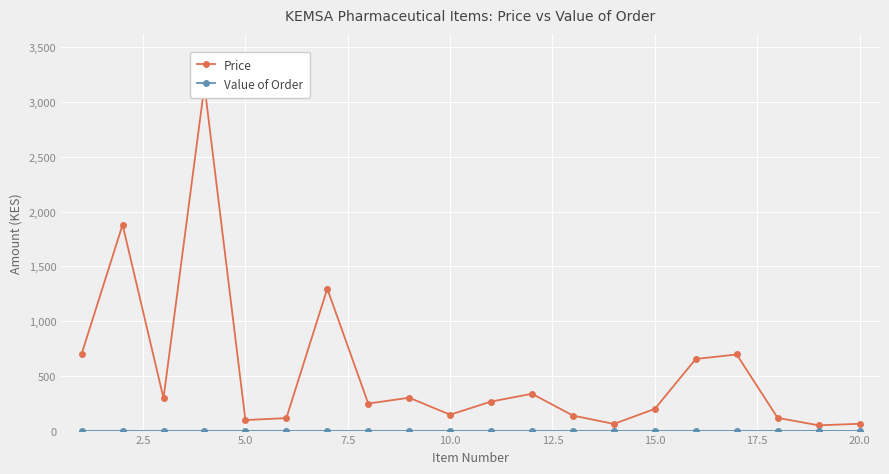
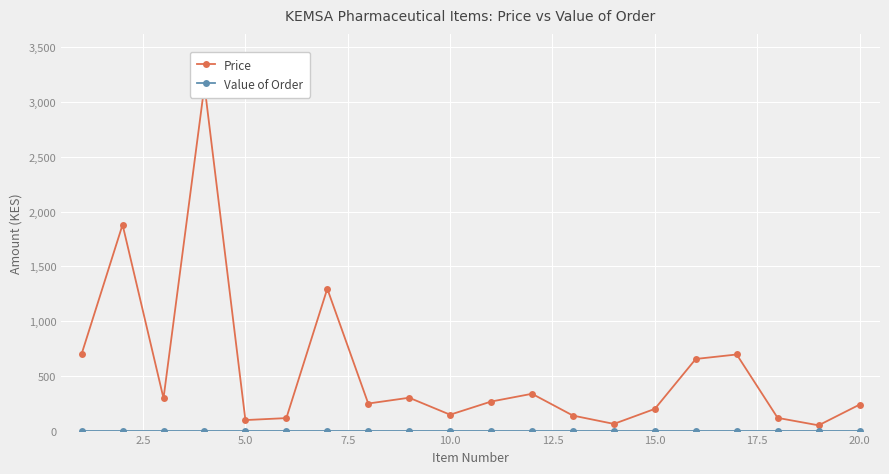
Price, 20.0: 60 -> 240
